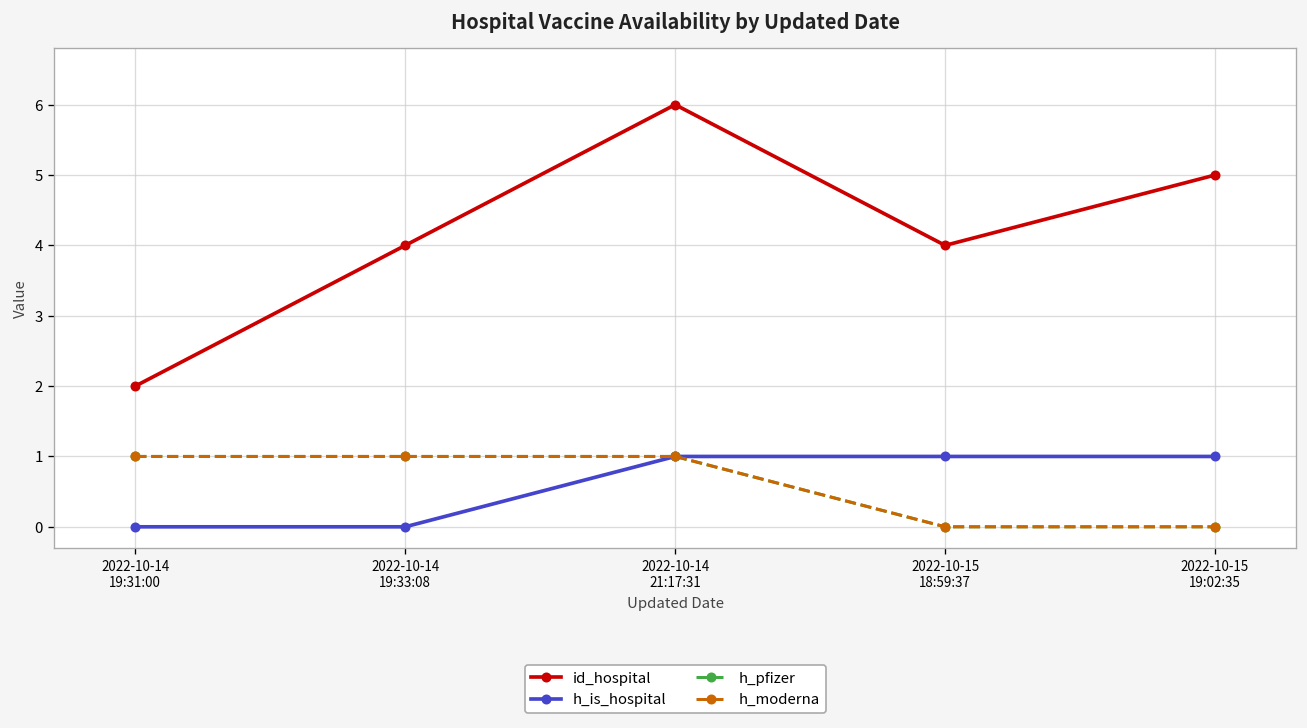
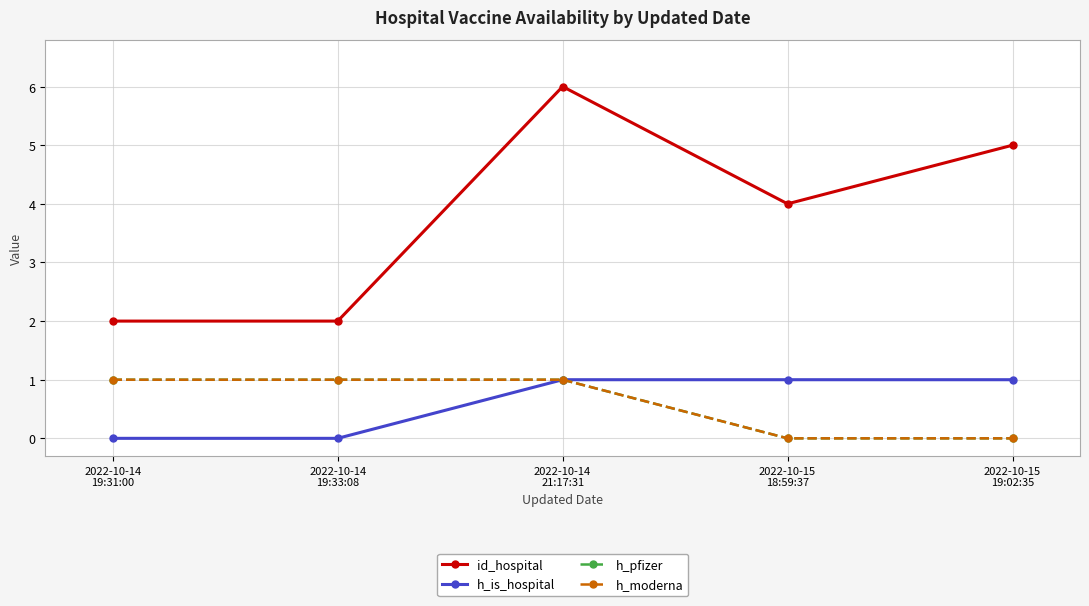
id_hospital, 2022-10-14 19:33:08: 4 -> 2
